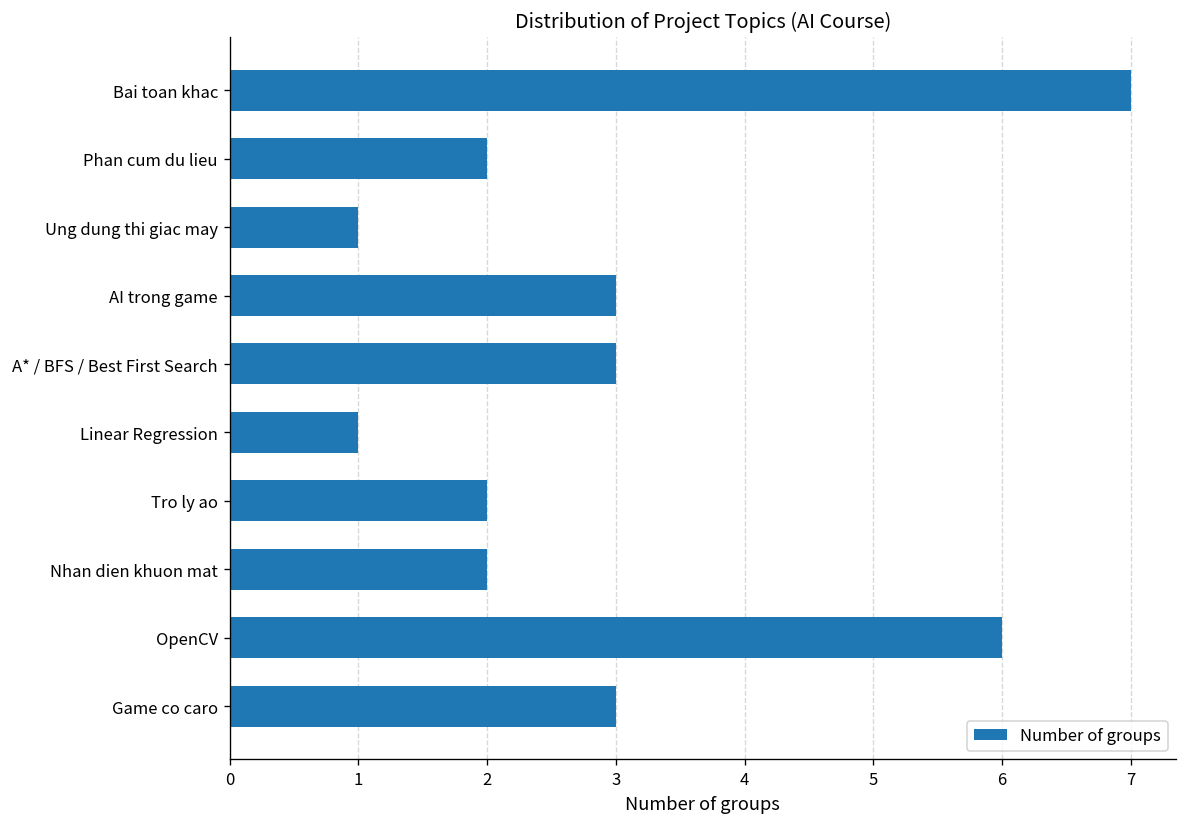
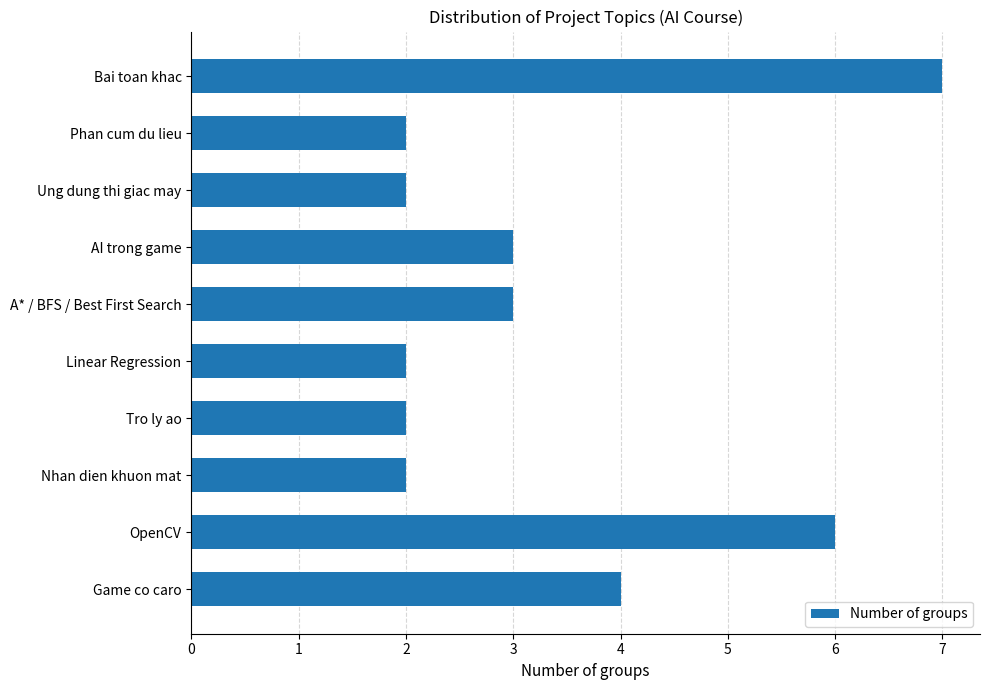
Ung dung thi giac may: 1 -> 2
Linear Regression: 1 -> 2
Game co caro: 3 -> 4
